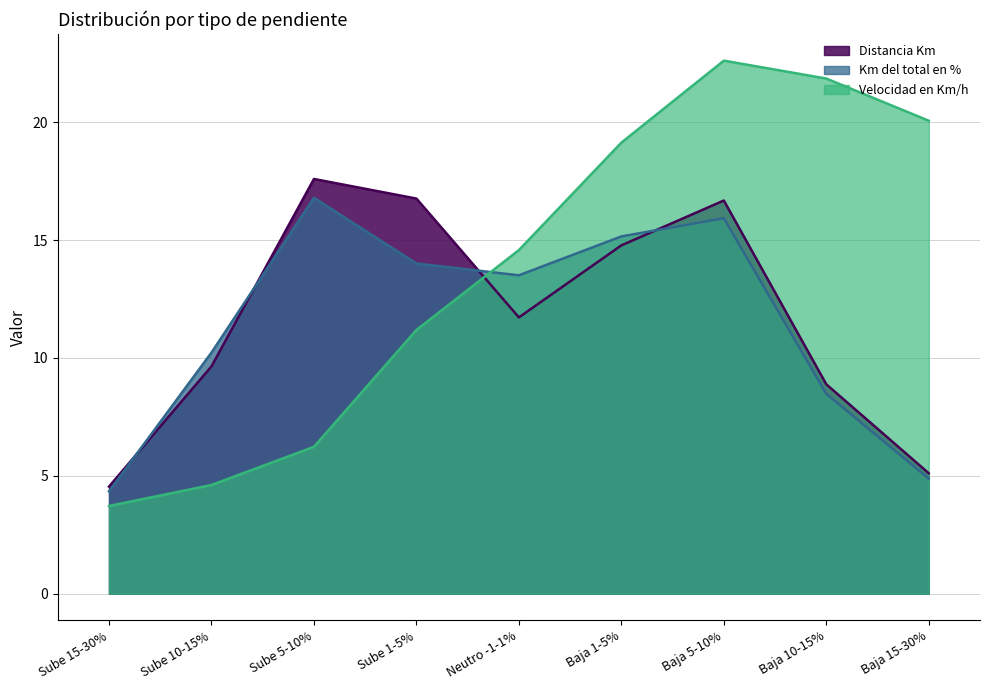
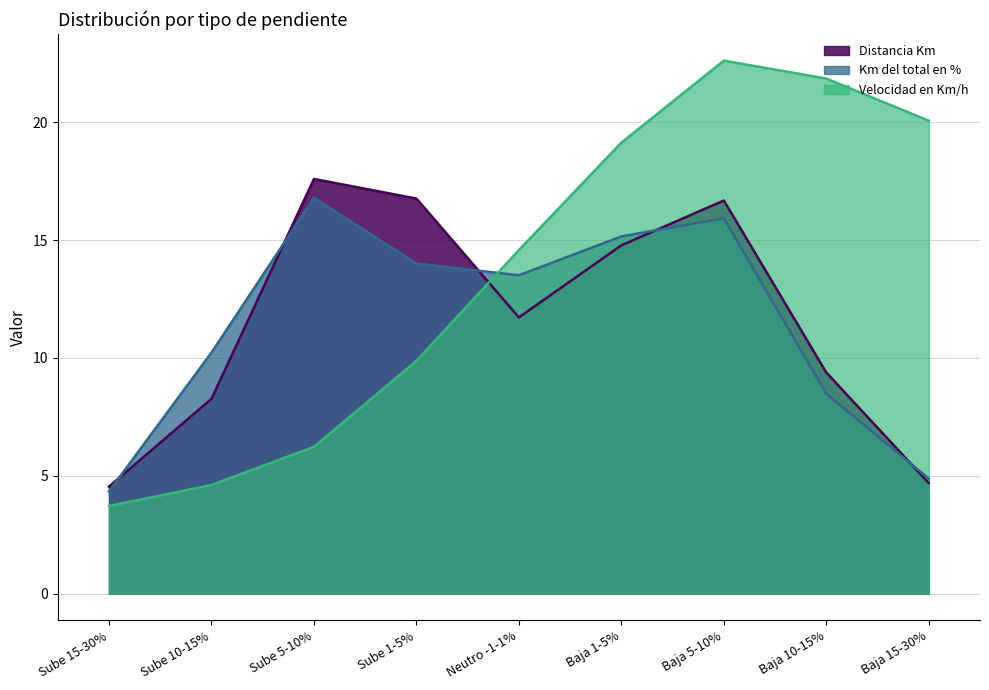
Distancia Km, Sube 10-15%: 9.6 -> 8.3
Velocidad en Km/h, Sube 1-5%: 11.2 -> 9.9
Distancia Km, Baja 10-15%: 8.9 -> 9.4
Distancia Km, Baja 15-30%: 5.1 -> 4.7
